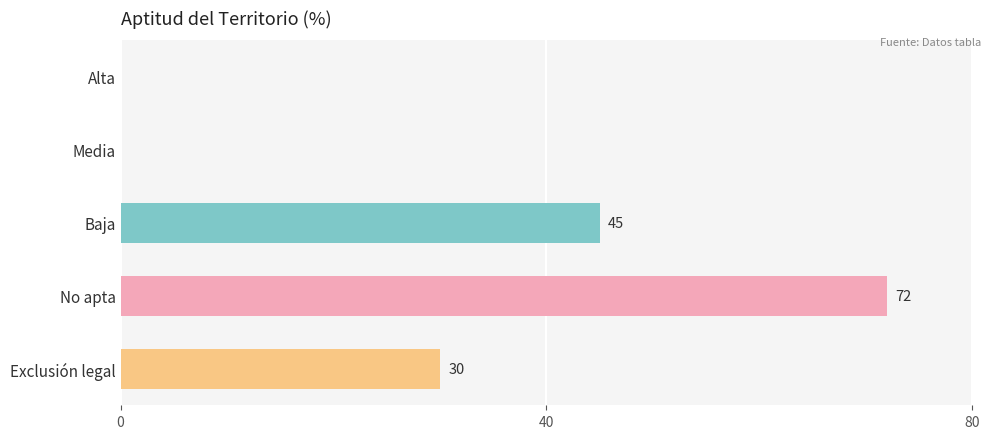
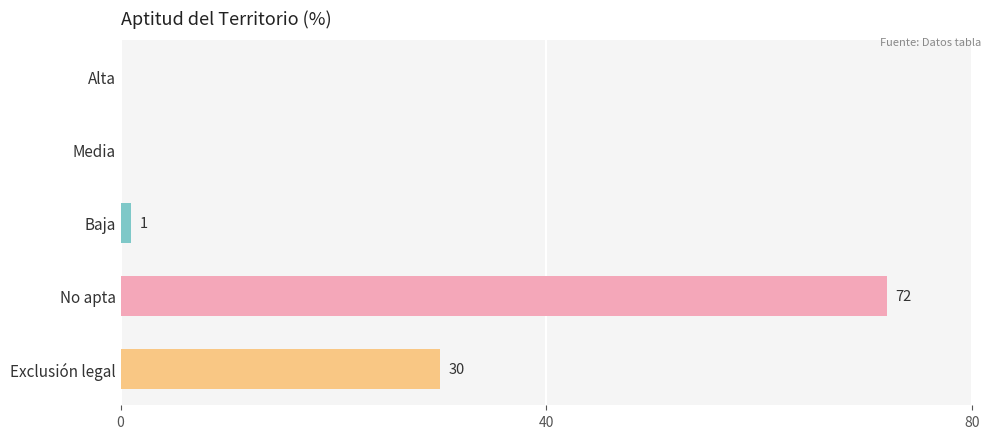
Baja: 45 -> 1
